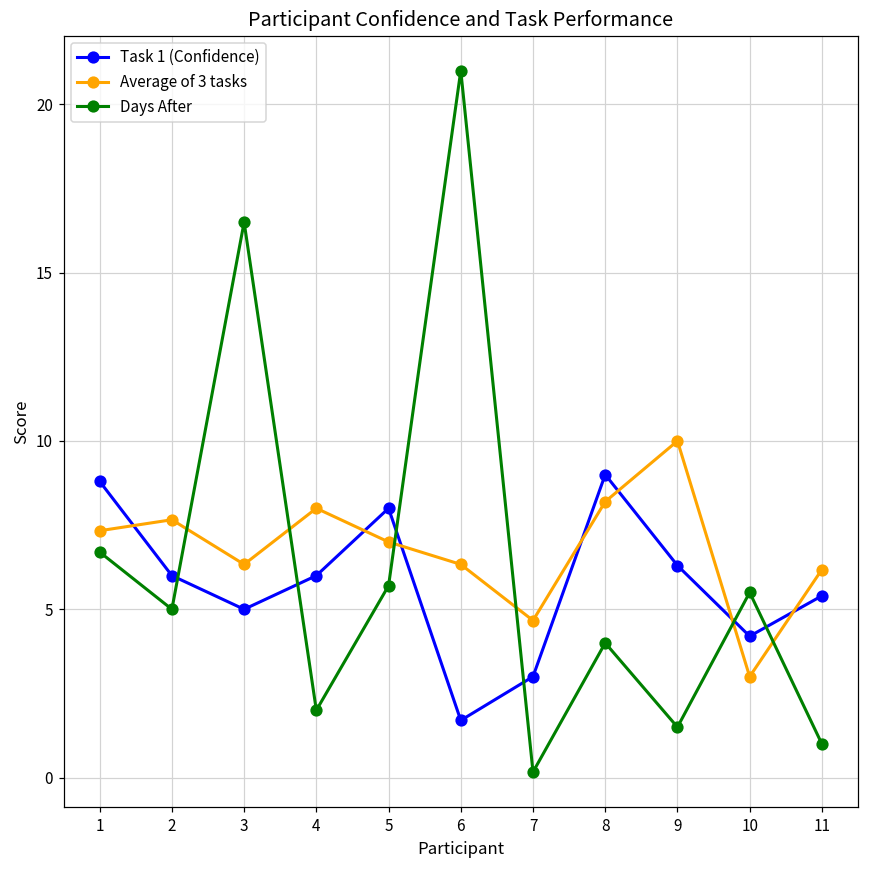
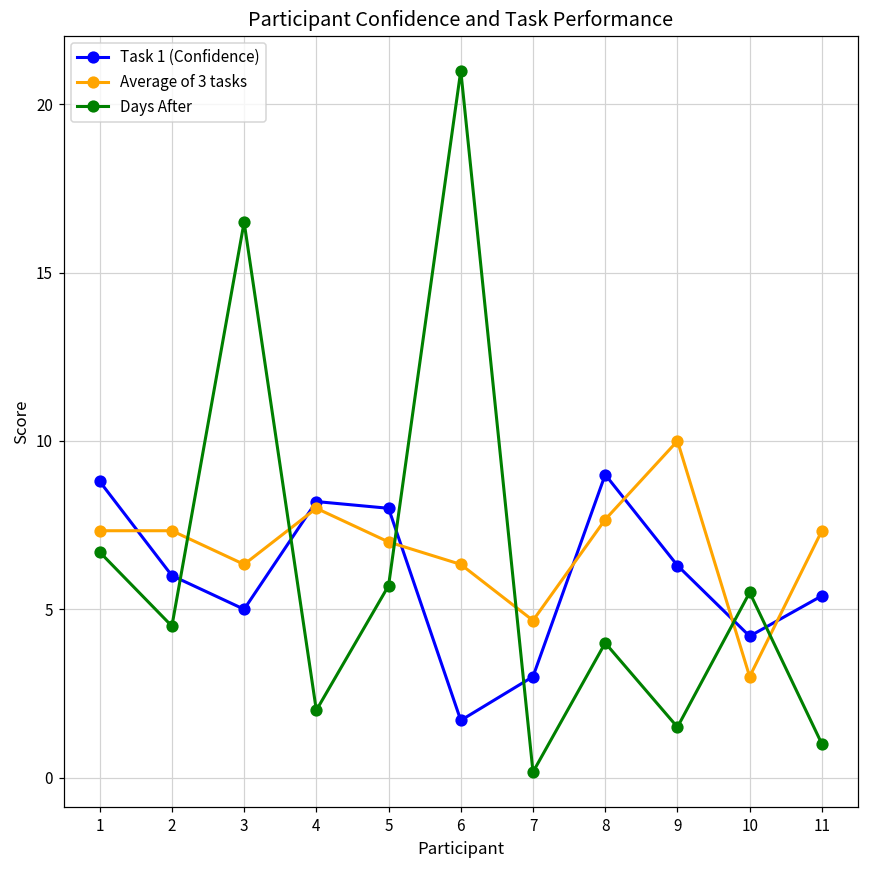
Average of 3 tasks, 2: 7.7 -> 7.3
Days After, 2: 5.0 -> 4.5
Task 1 (Confidence), 4: 6.0 -> 8.2
Average of 3 tasks, 8: 8.2 -> 7.7
Average of 3 tasks, 11: 6.2 -> 7.3
